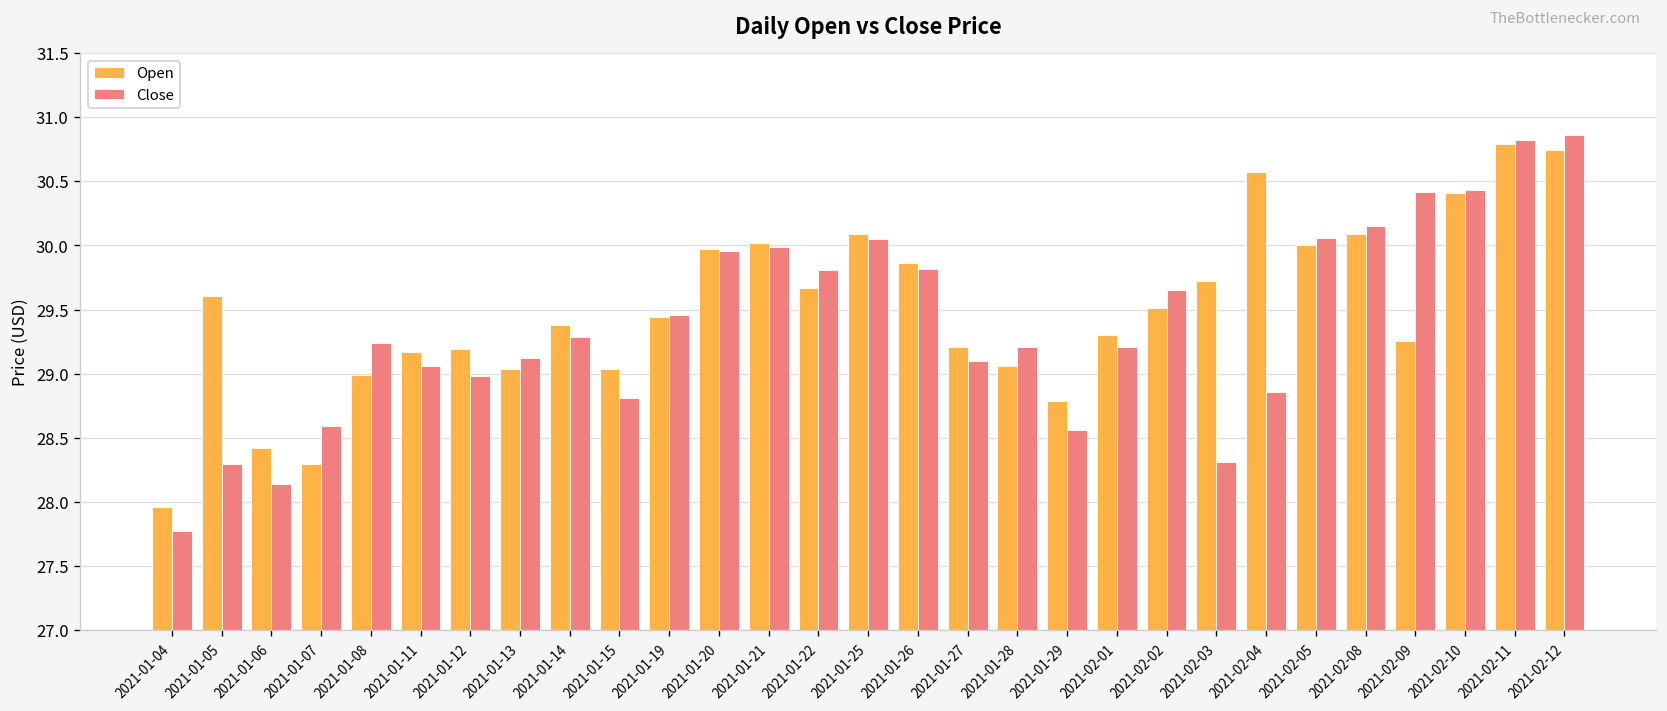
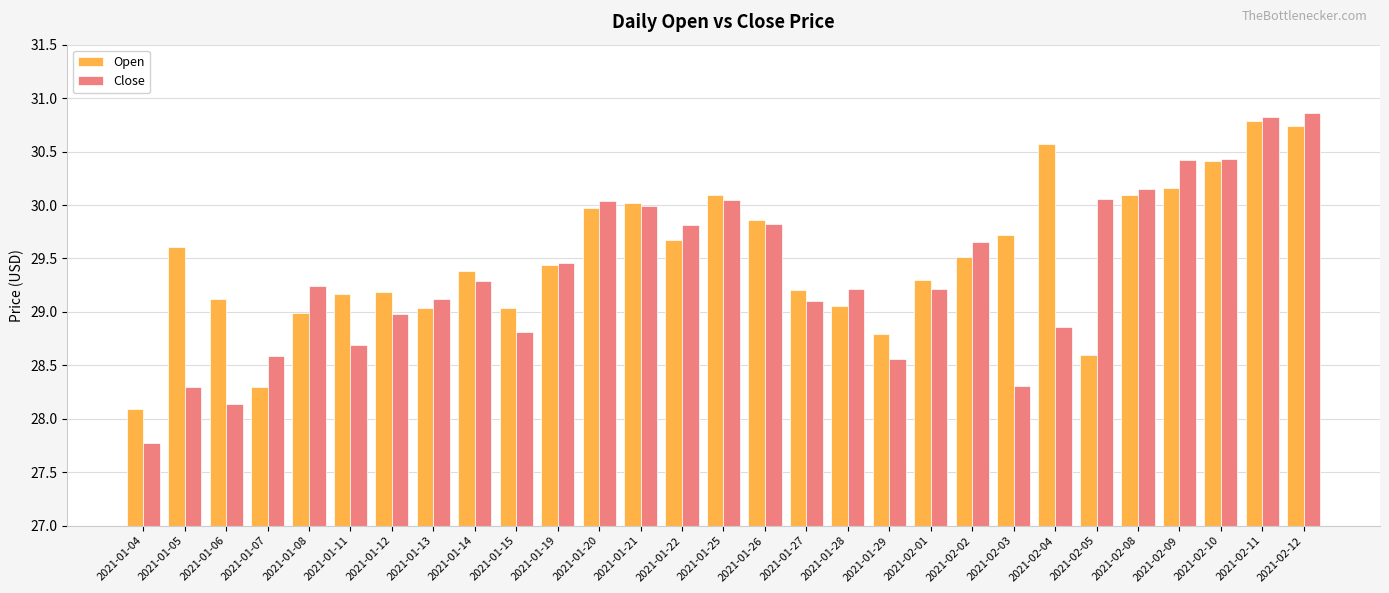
Open, 2021-01-04: 27.96 -> 28.09
Open, 2021-01-06: 28.42 -> 29.12
Close, 2021-01-11: 29.06 -> 28.69
Close, 2021-01-20: 29.96 -> 30.04
Open, 2021-02-05: 30.0 -> 28.6
Open, 2021-02-09: 29.26 -> 30.16
